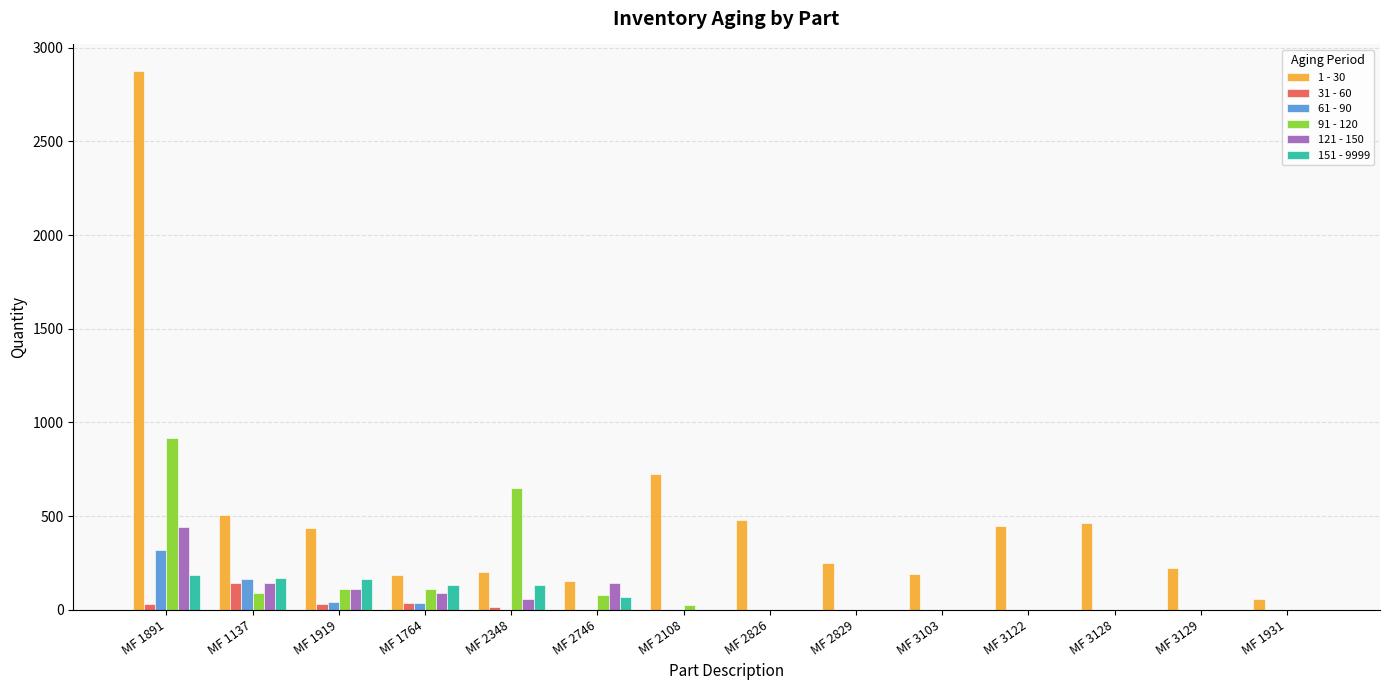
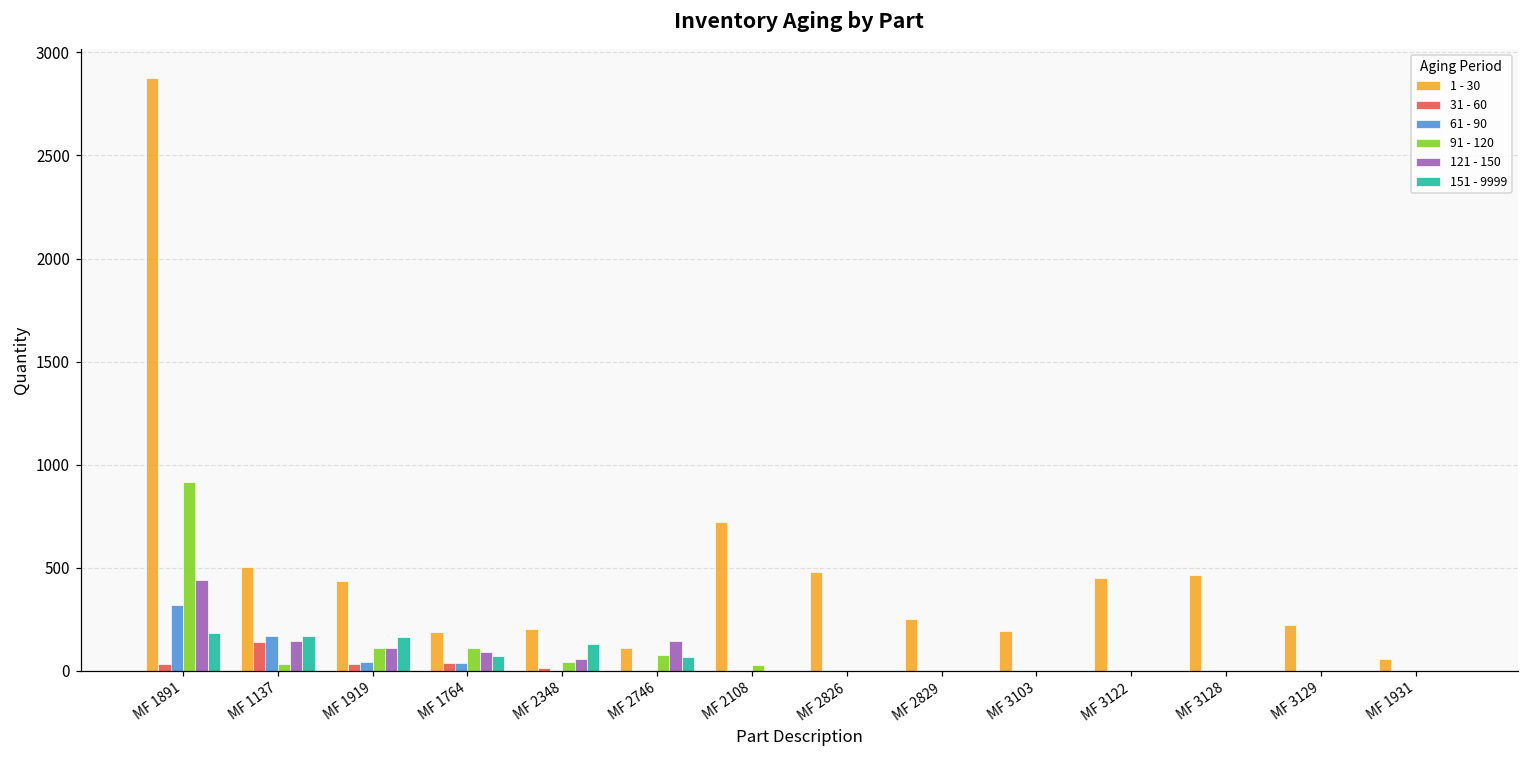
91 - 120, MF 1137: 90 -> 30
151 - 9999, MF 1764: 130 -> 70
91 - 120, MF 2348: 650 -> 40
1 - 30, MF 2746: 150 -> 110
